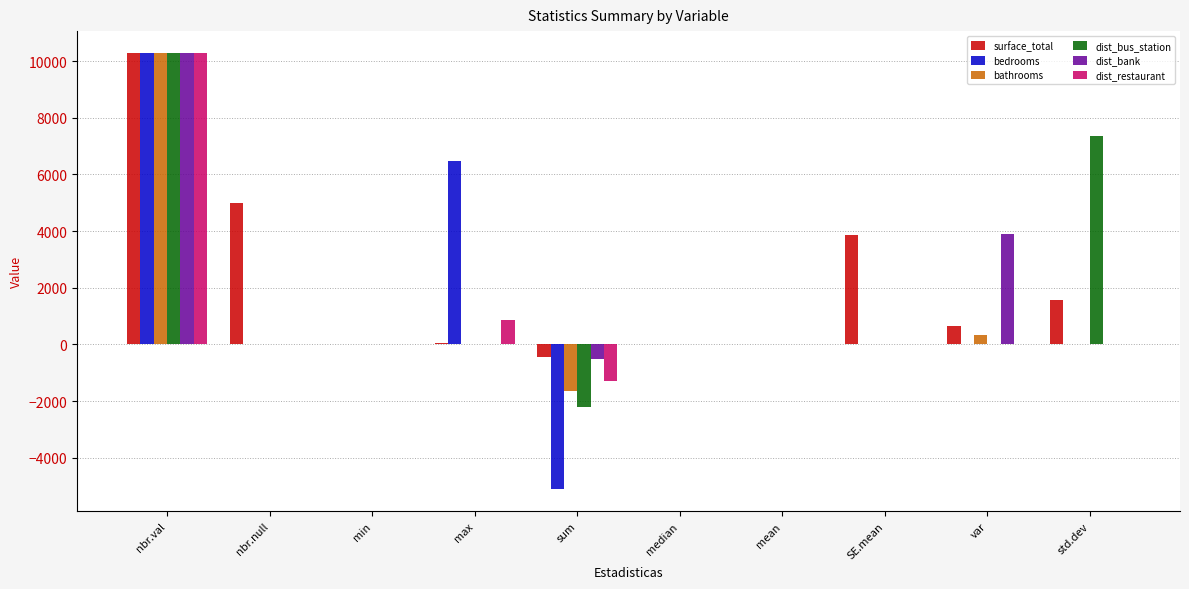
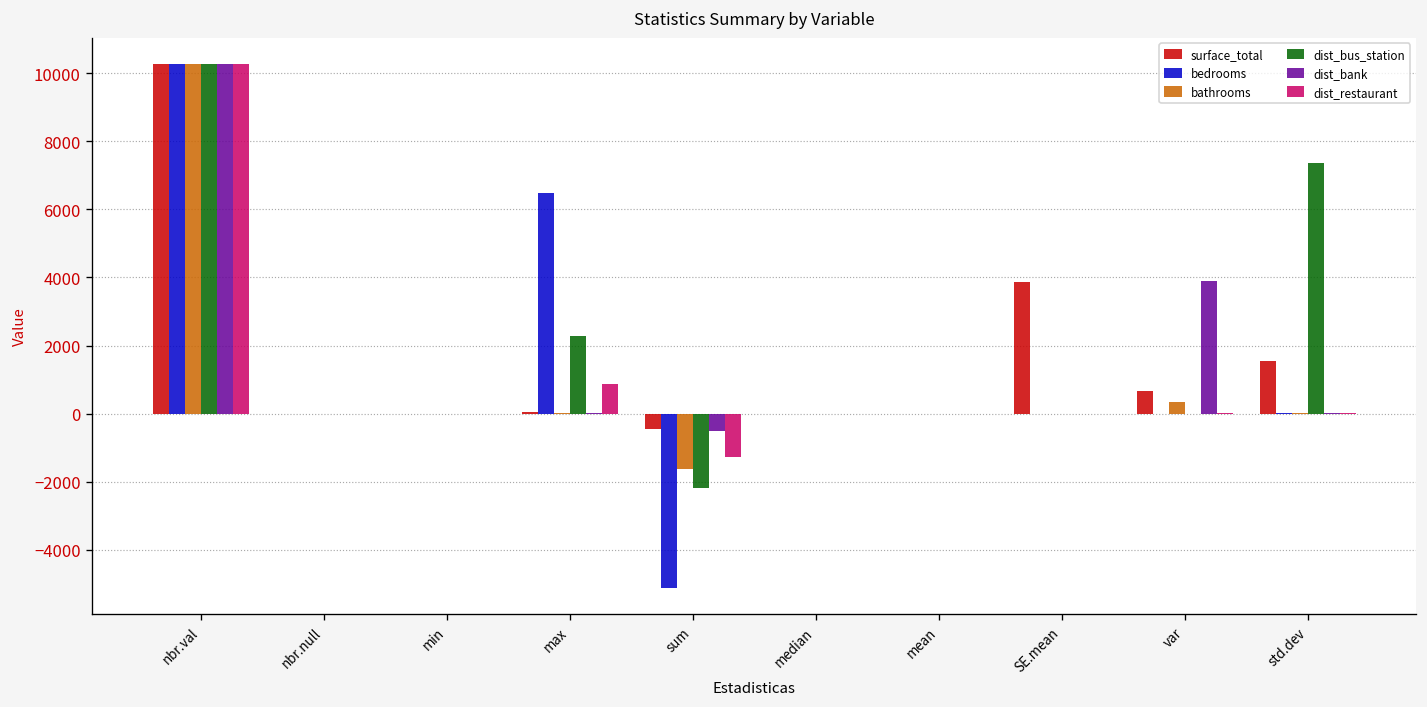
surface_total, nbr.null: 5000 -> 0
dist_bus_station, max: 0 -> 2300
